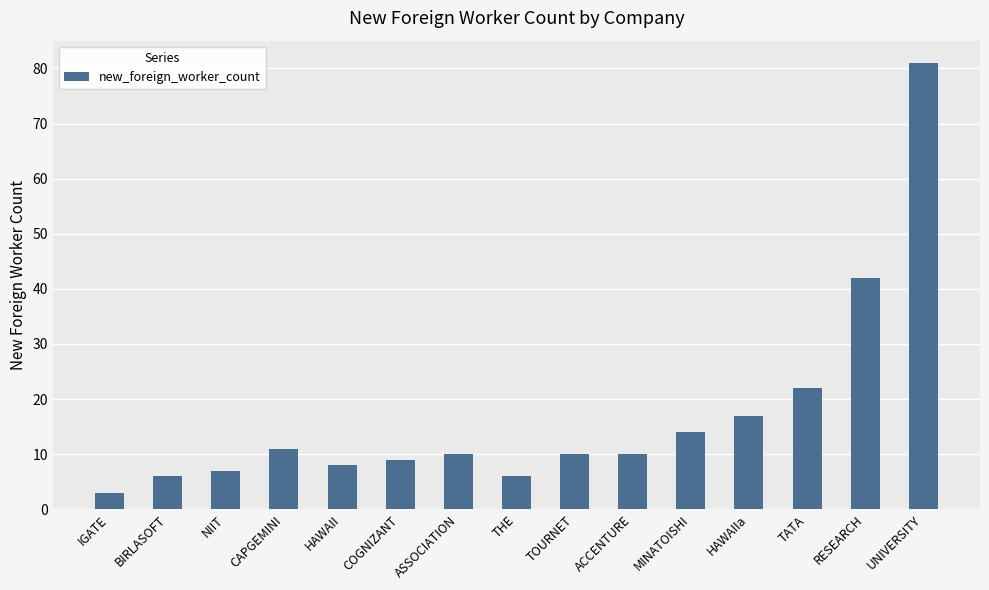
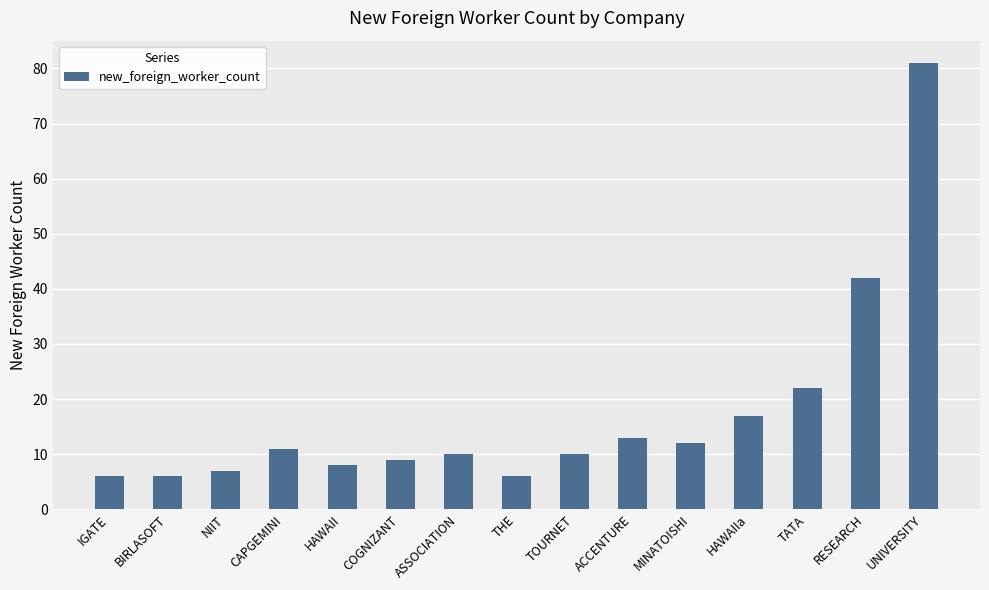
IGATE: 3 -> 6
ACCENTURE: 10 -> 13
MINATOISHI: 14 -> 12
